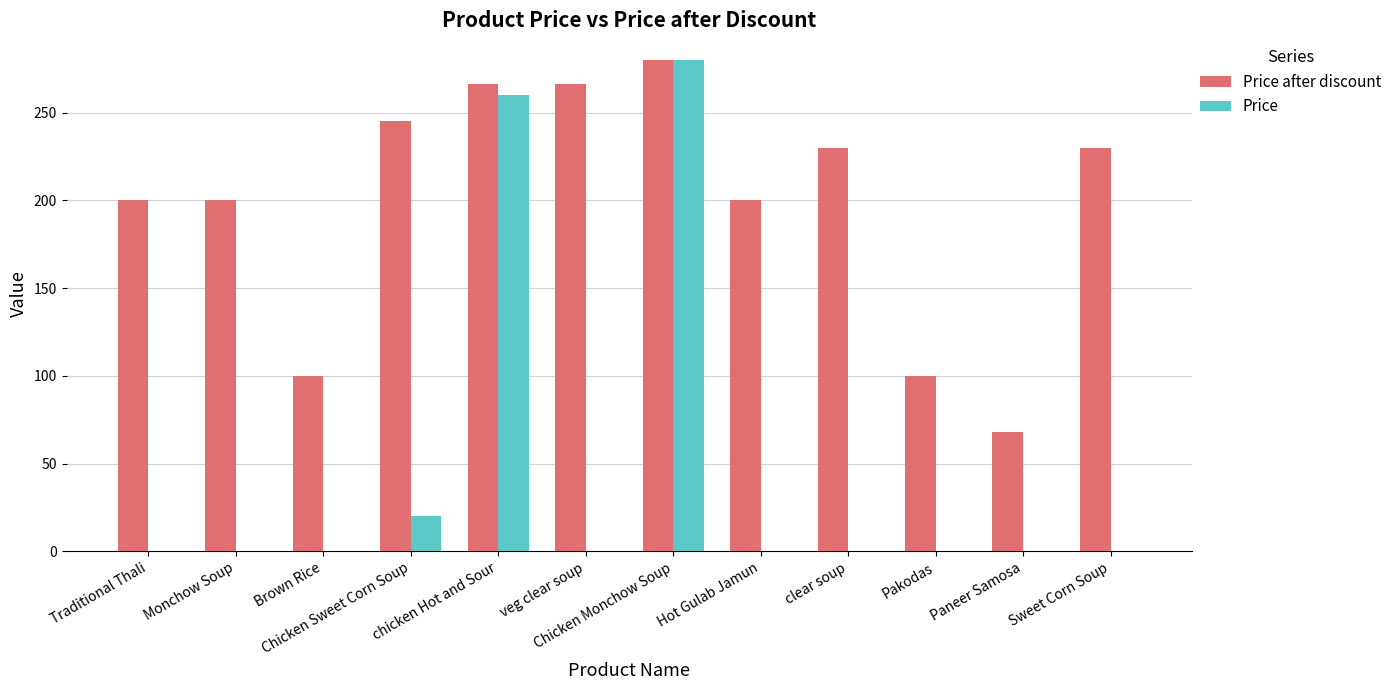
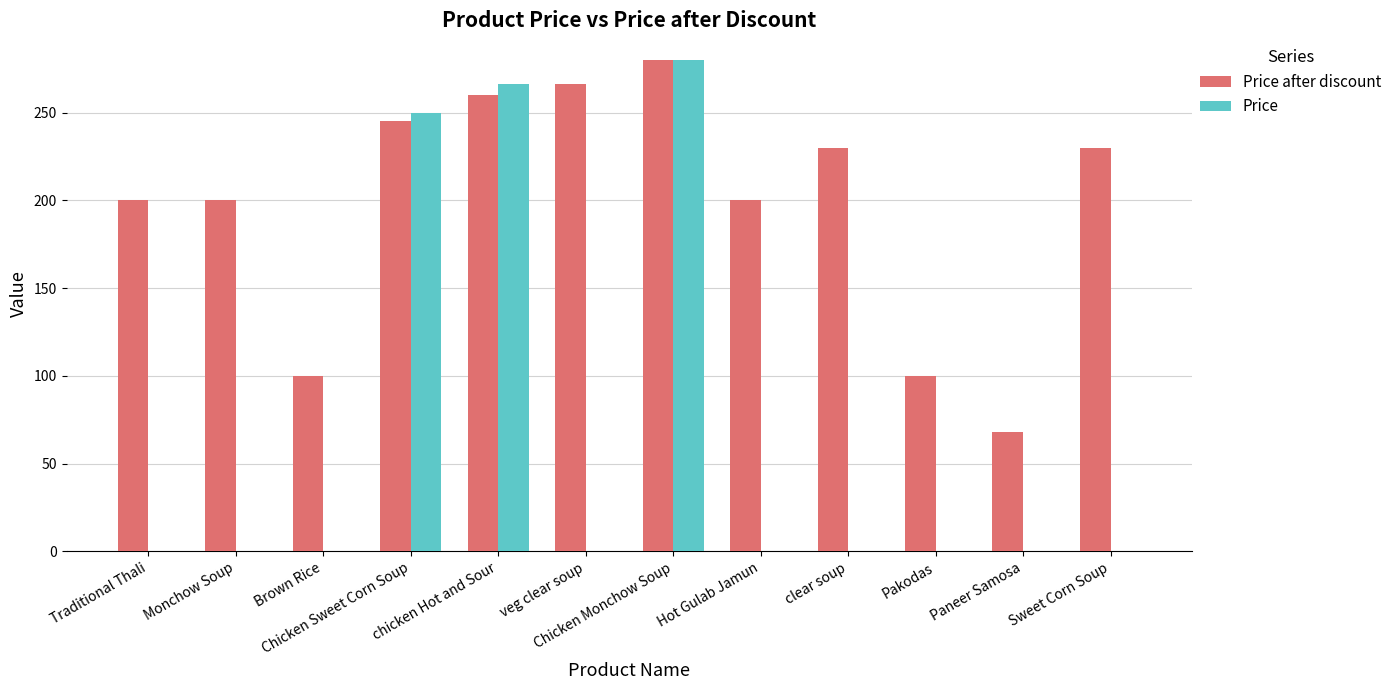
Price, Chicken Sweet Corn Soup: 20 -> 250
Price after discount, chicken Hot and Sour: 266 -> 260
Price, chicken Hot and Sour: 260 -> 266
